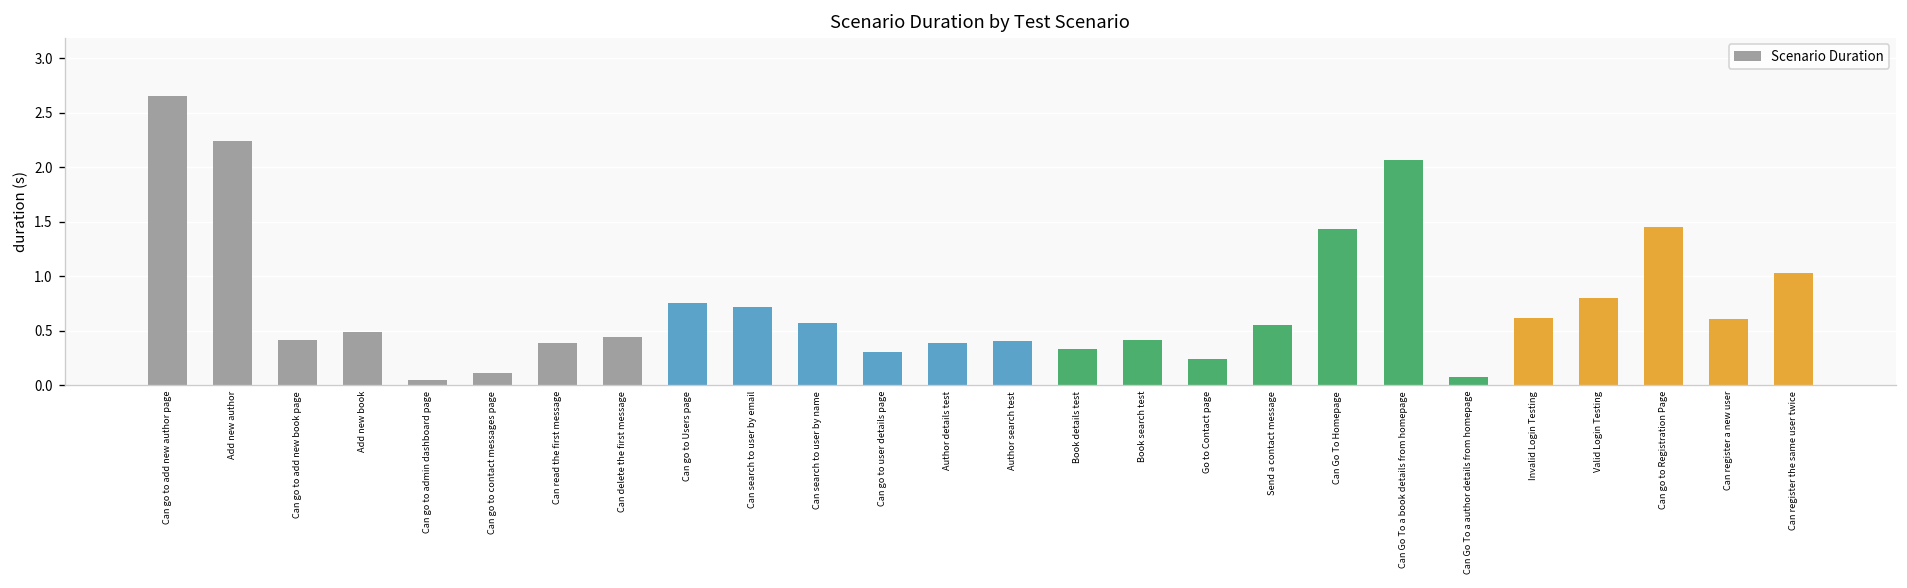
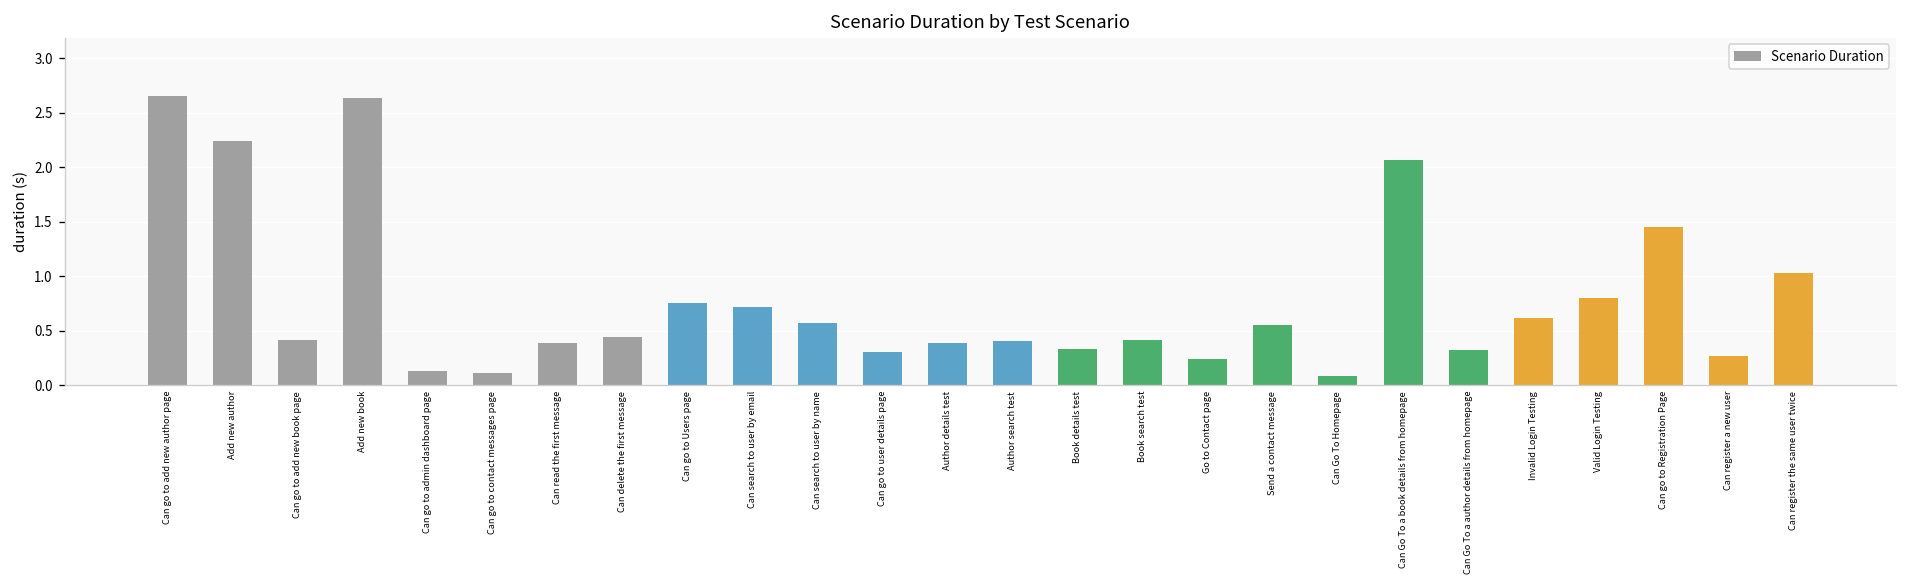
Add new book: 0.5 -> 2.6
Can go to admin dashboard page: 0.0 -> 0.1
Can Go To Homepage: 1.4 -> 0.1
Can Go To a author details from homepage: 0.1 -> 0.3
Can register a new user: 0.6 -> 0.3
